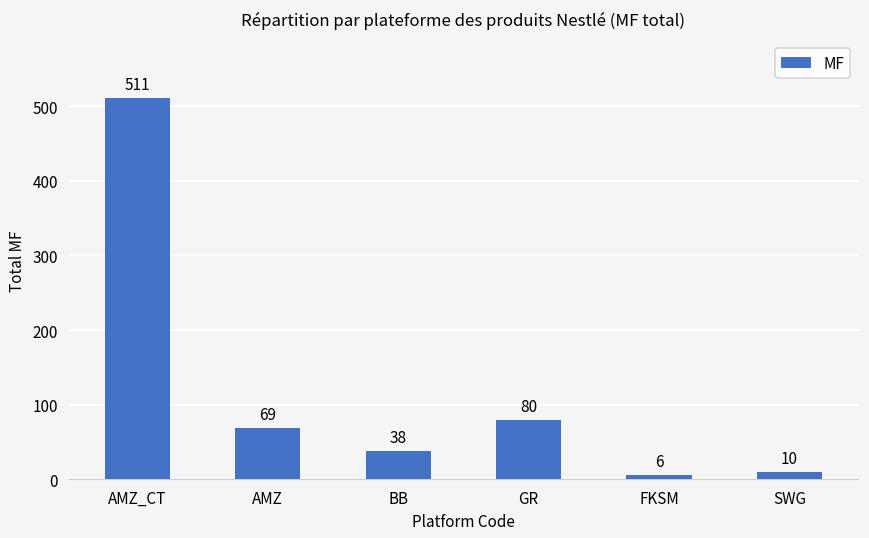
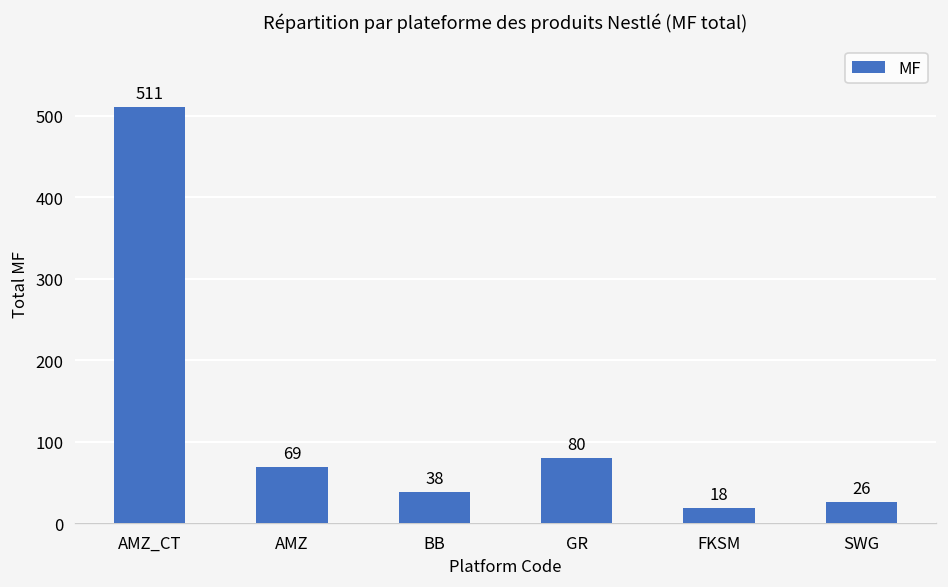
FKSM: 6 -> 18
SWG: 10 -> 26
